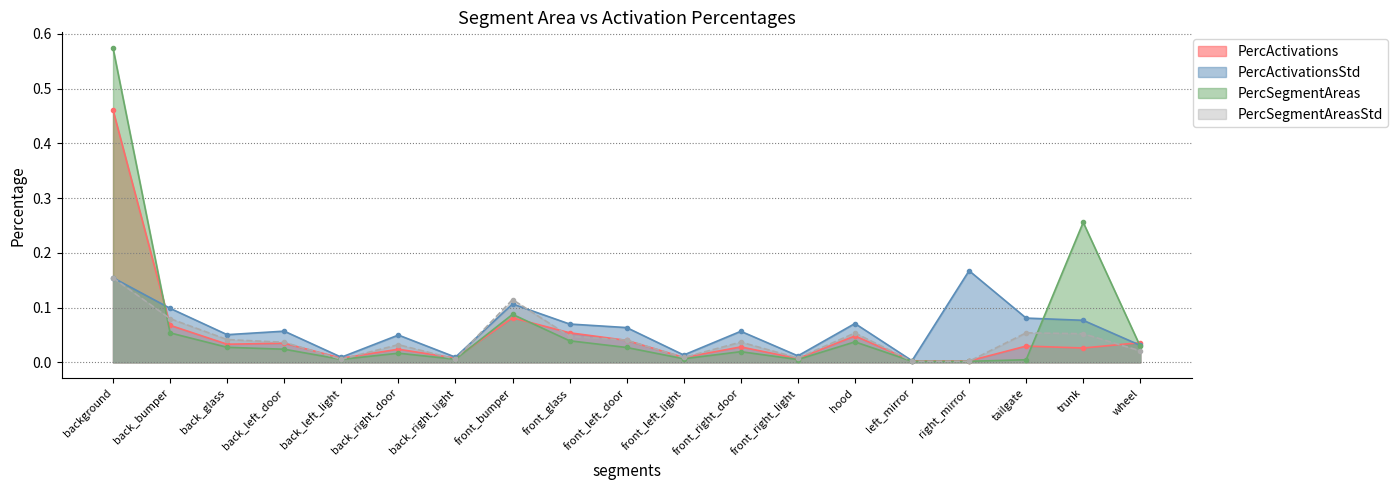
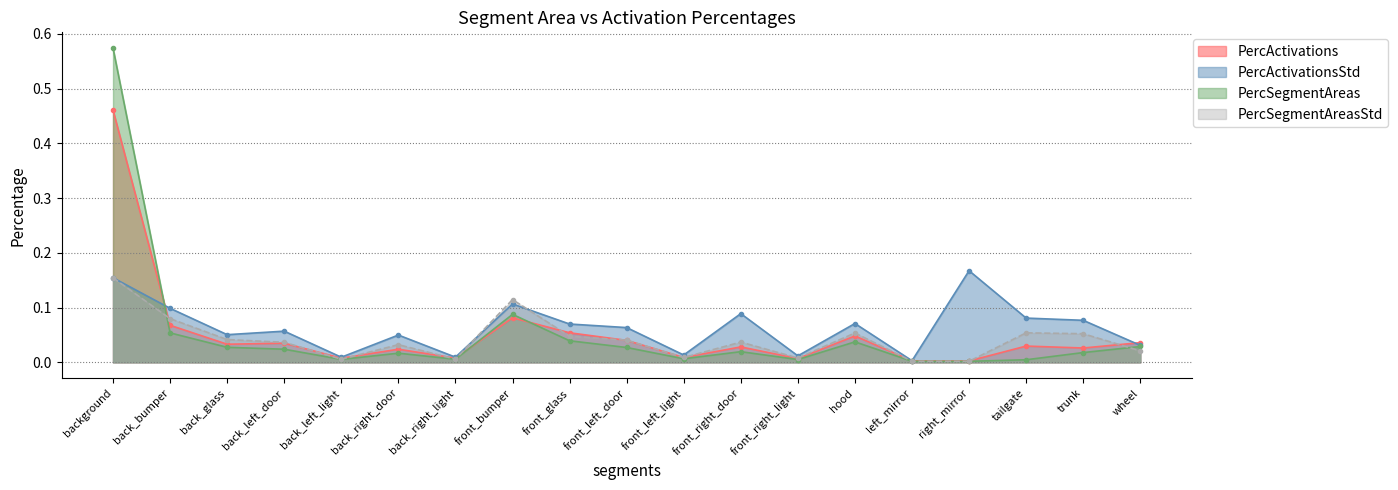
PercActivationsStd, front_right_door: 0.06 -> 0.09
PercSegmentAreas, trunk: 0.26 -> 0.02
